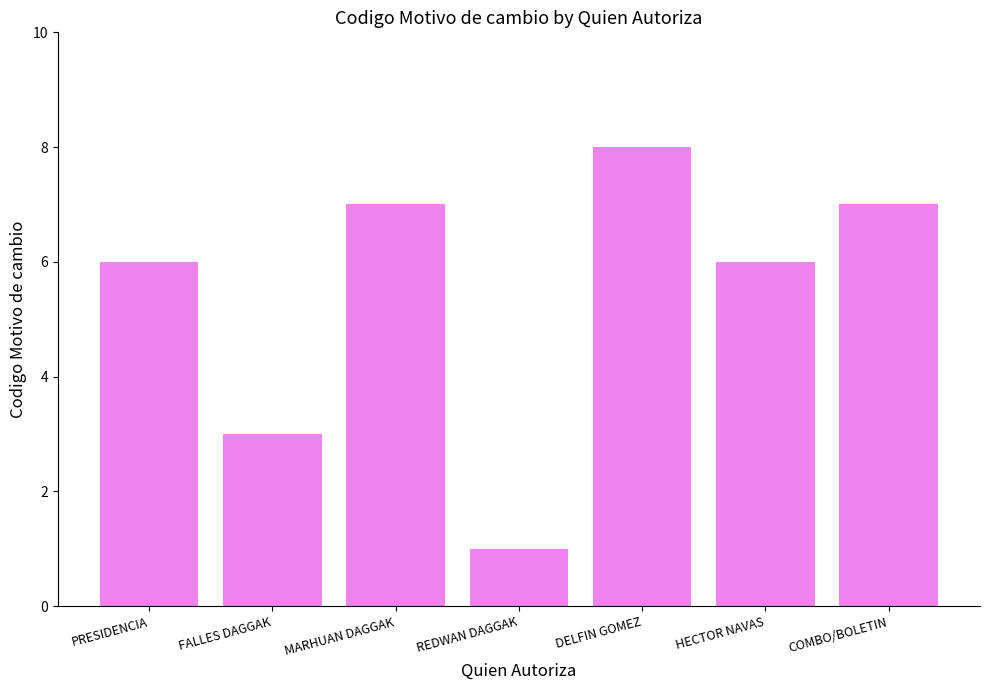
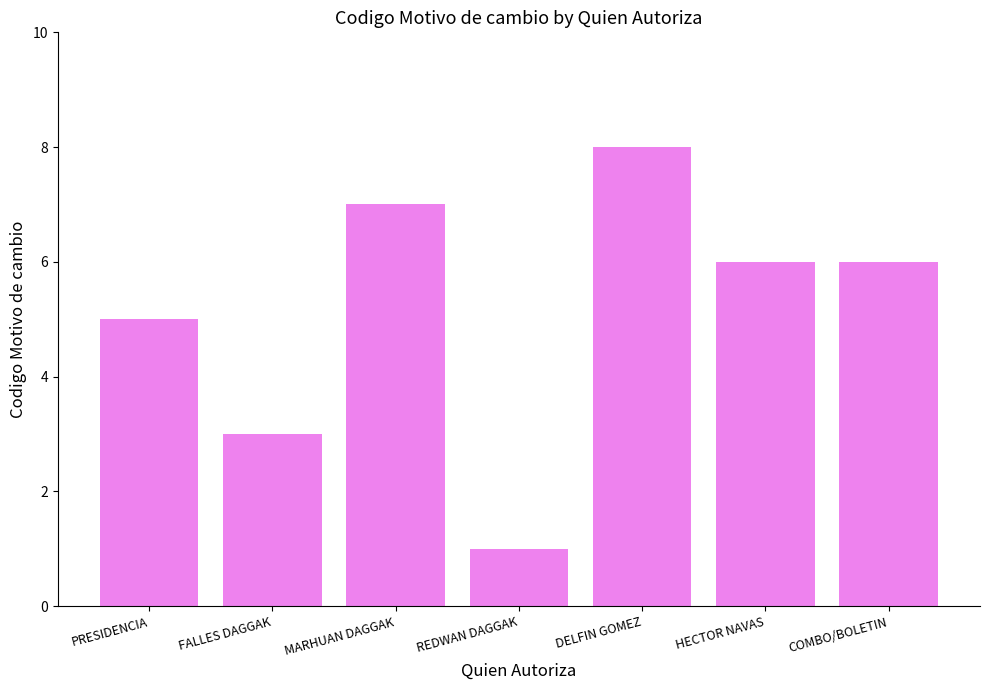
PRESIDENCIA: 6 -> 5
COMBO/BOLETIN: 7 -> 6
